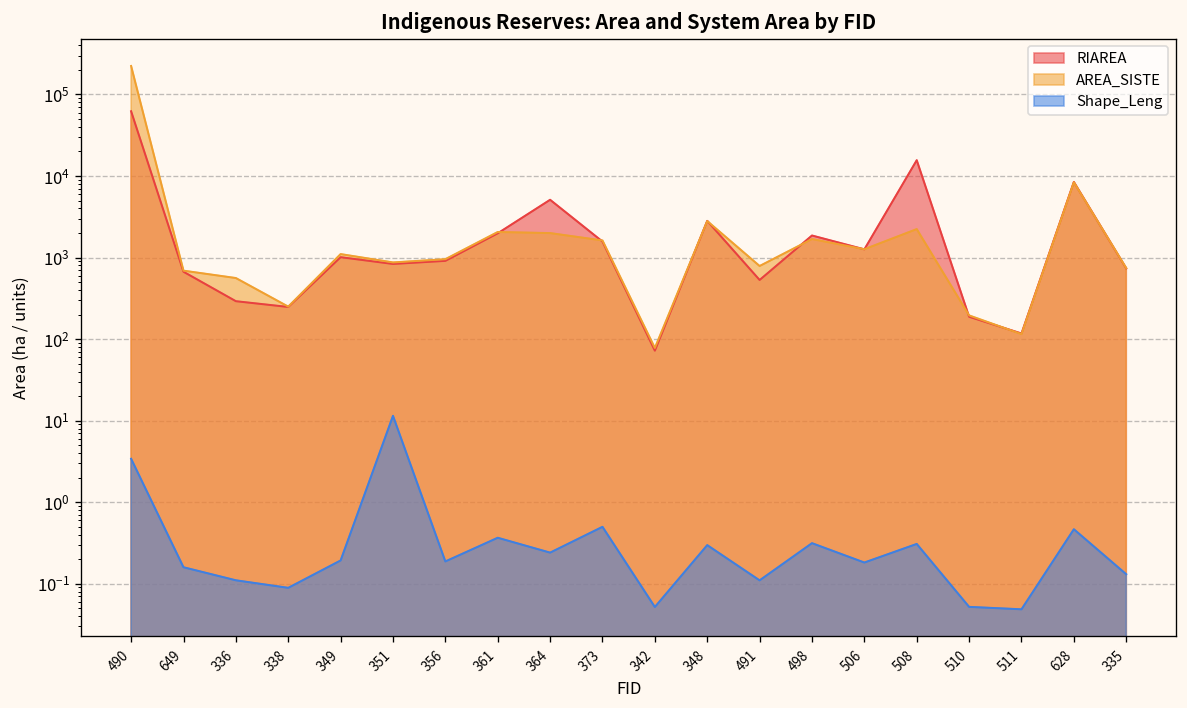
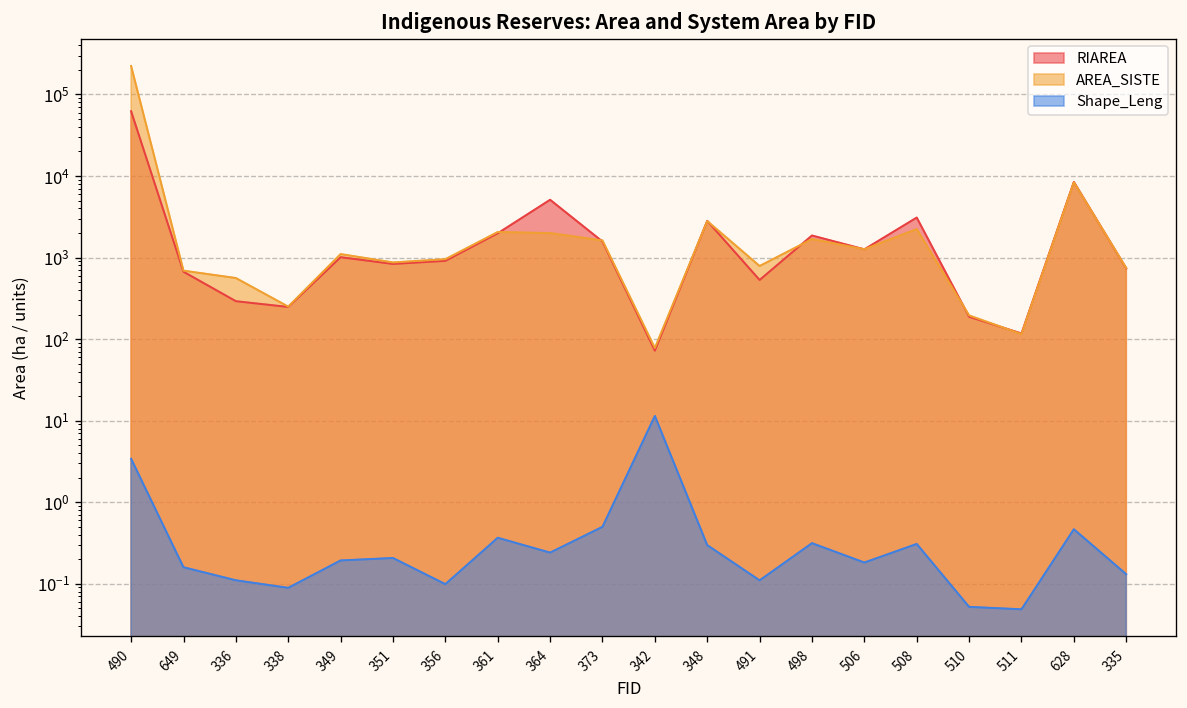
Shape_Leng, 351: 11 -> 0.21
Shape_Leng, 356: 0.19 -> 0.10
Shape_Leng, 342: 0.05 -> 11
RIAREA, 508: 16000 -> 3000
